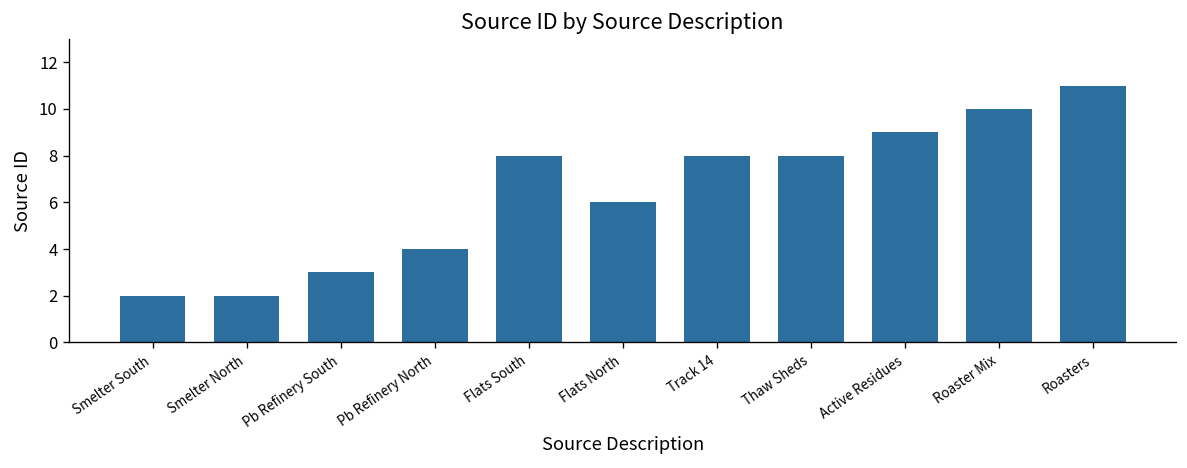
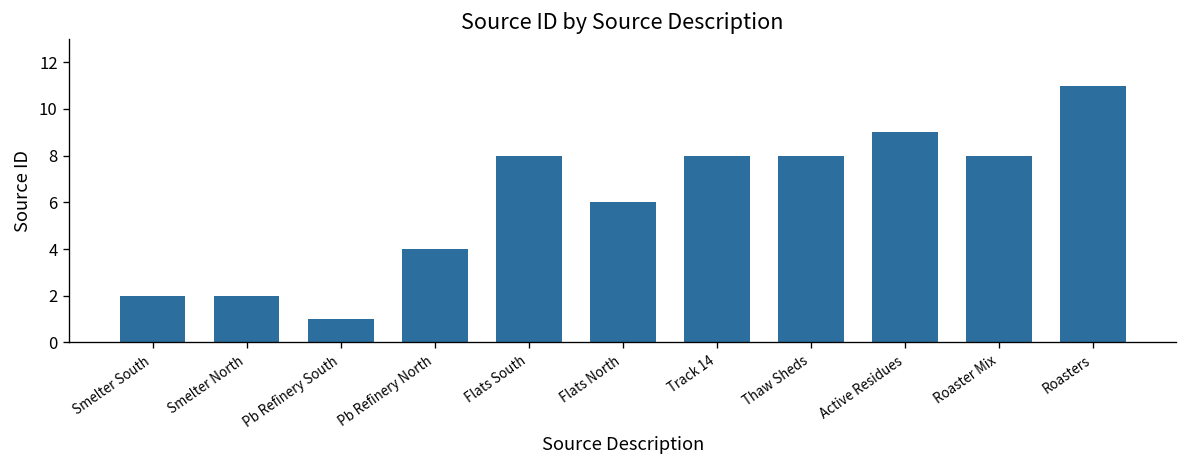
Pb Refinery South: 3 -> 1
Roaster Mix: 10 -> 8
